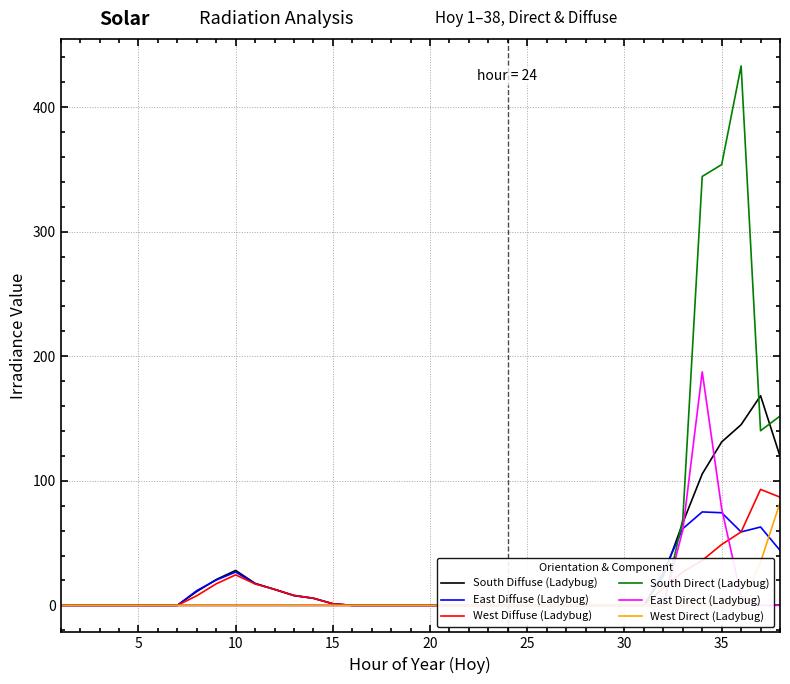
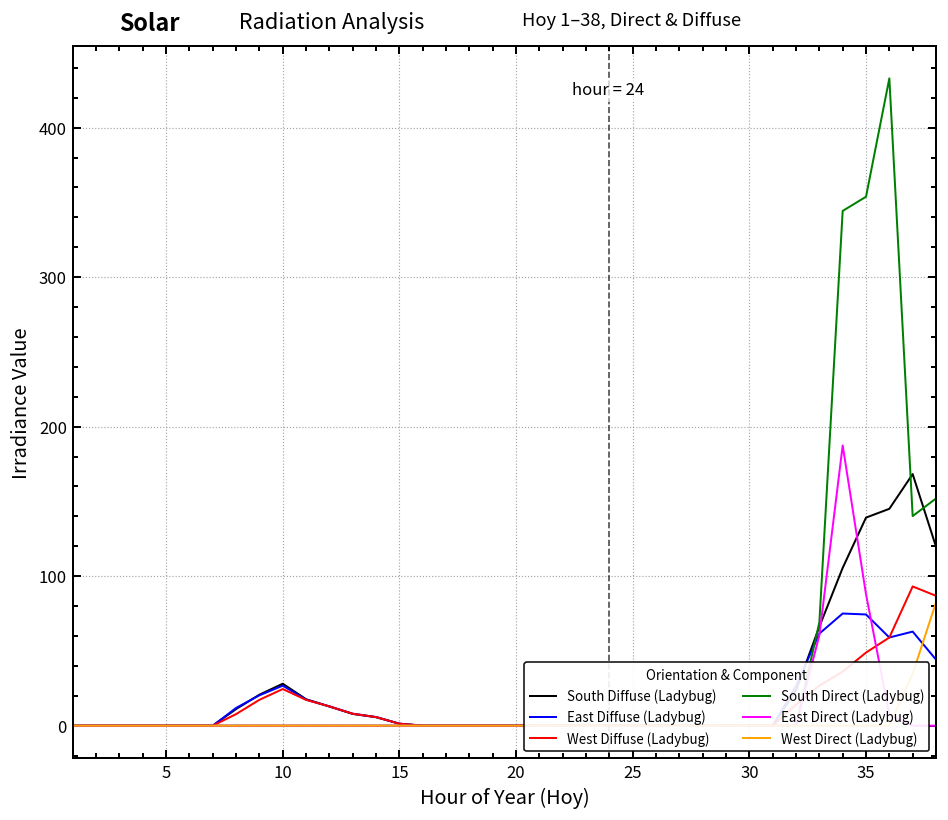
South Diffuse (Ladybug), 35: 131 -> 139
East Direct (Ladybug), 35: 78 -> 88
